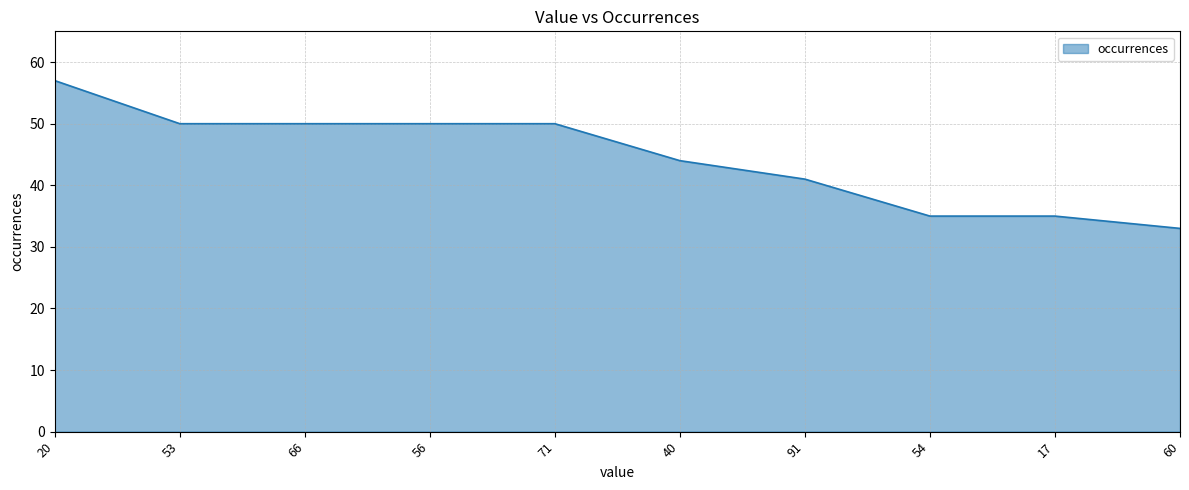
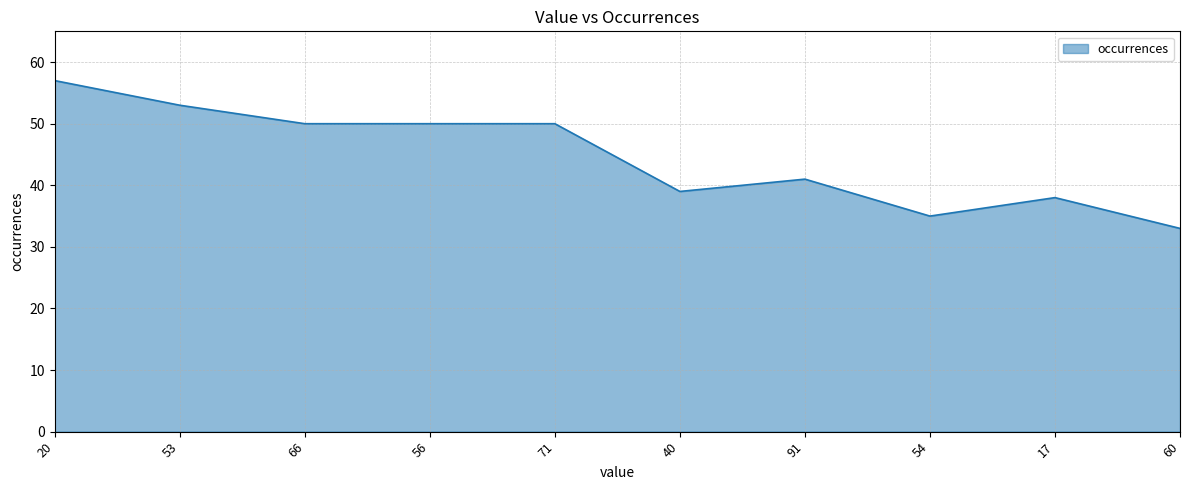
53: 50 -> 53
40: 44 -> 39
17: 35 -> 38
